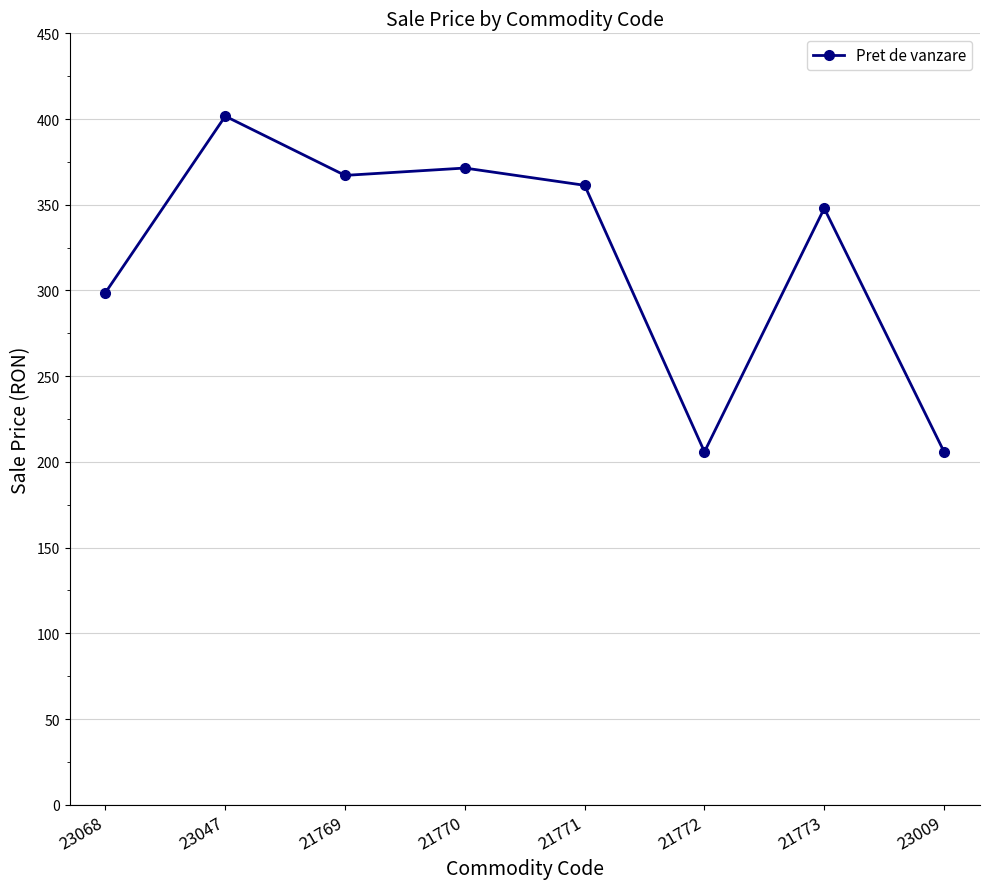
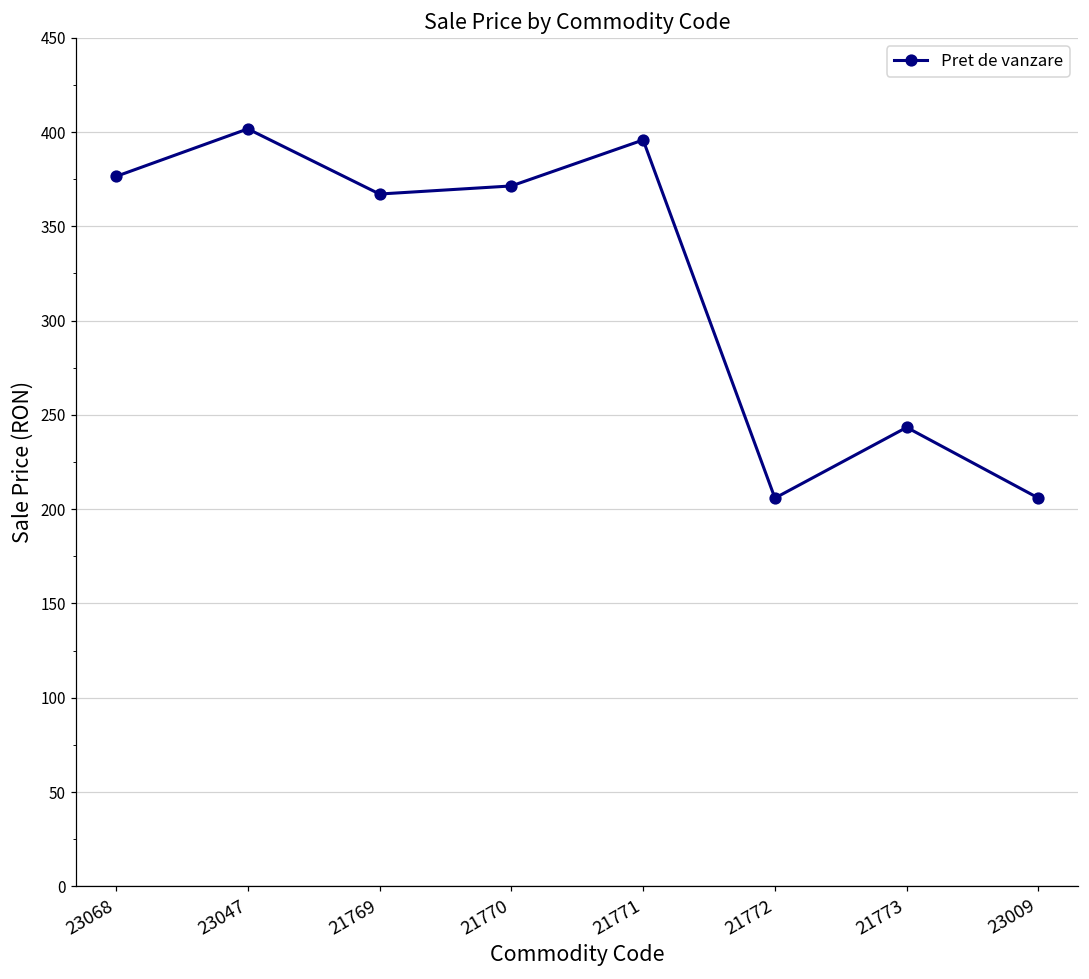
23068: 299 -> 376
21771: 361 -> 396
21773: 348 -> 243
